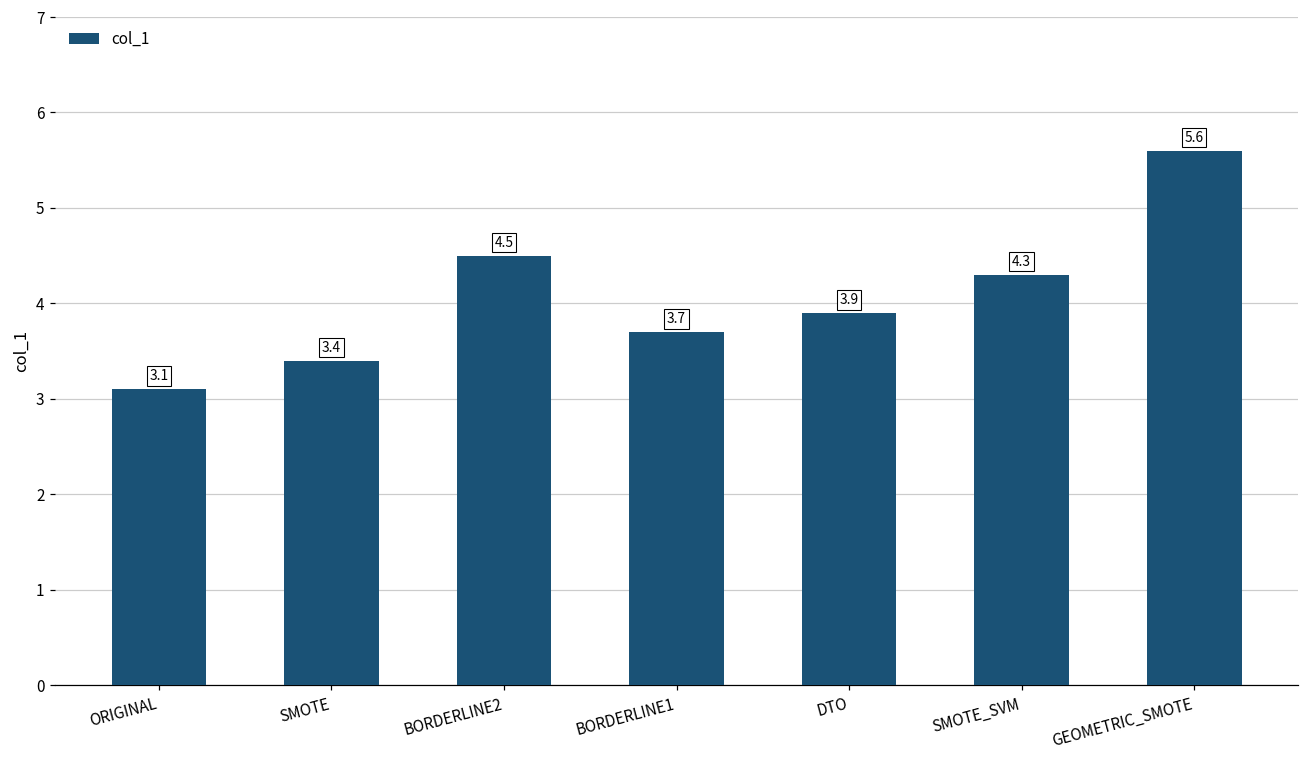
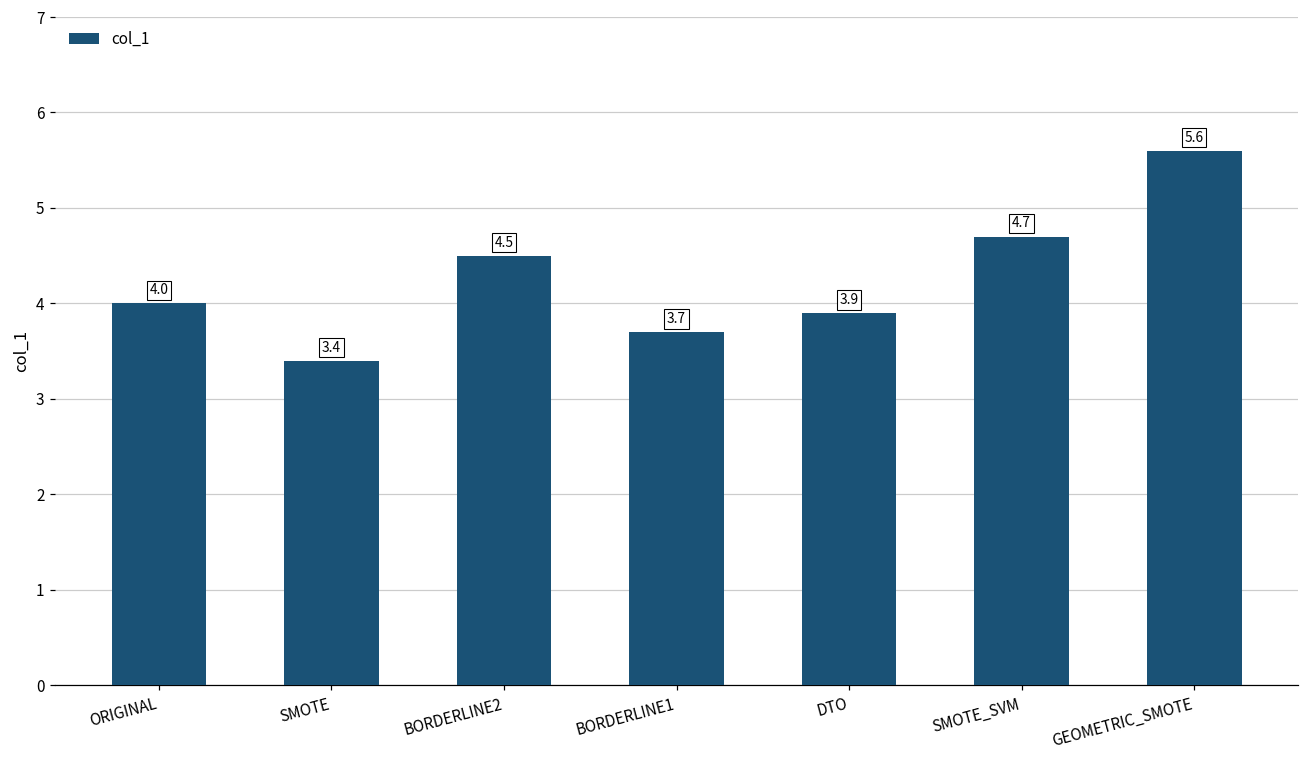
ORIGINAL: 3.1 -> 4.0
SMOTE_SVM: 4.3 -> 4.7
